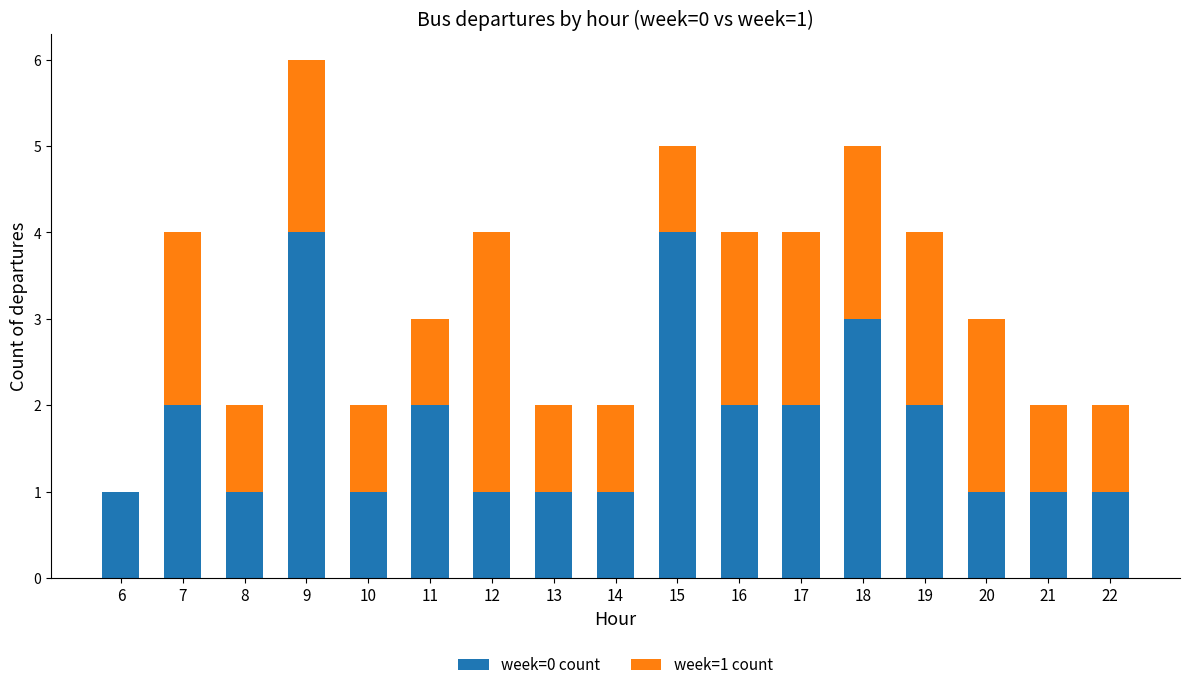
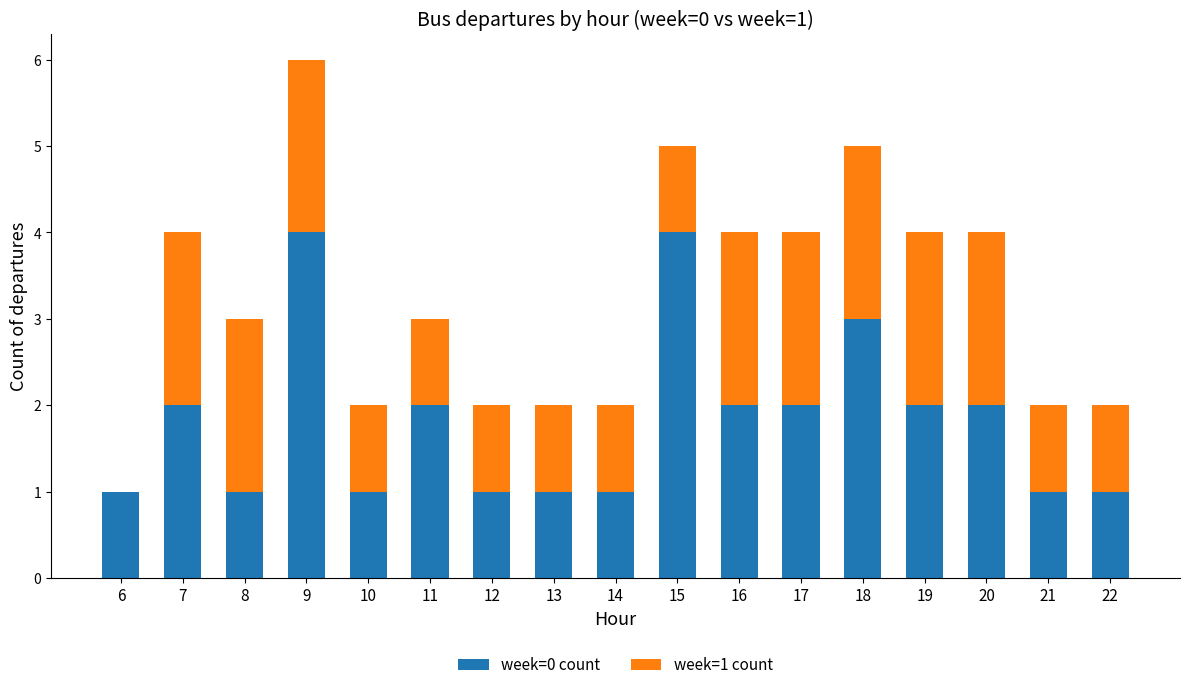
week=1 count, 8: 1 -> 2
week=1 count, 12: 3 -> 1
week=0 count, 20: 1 -> 2
